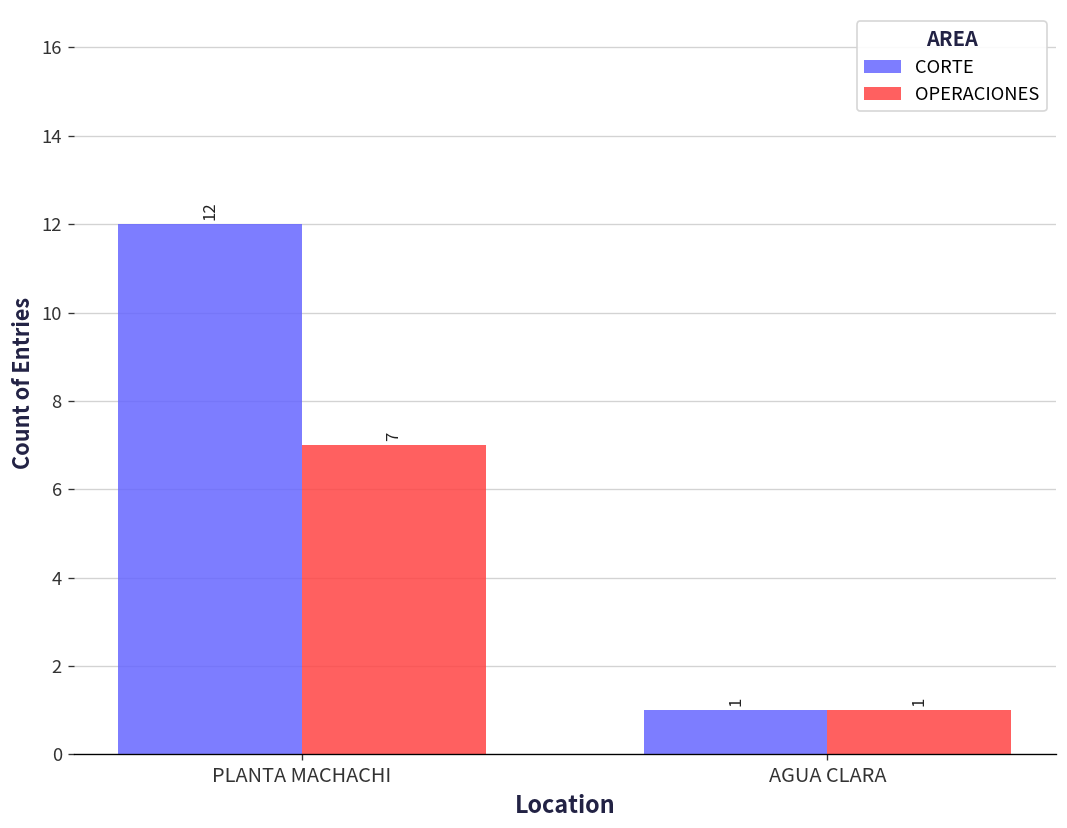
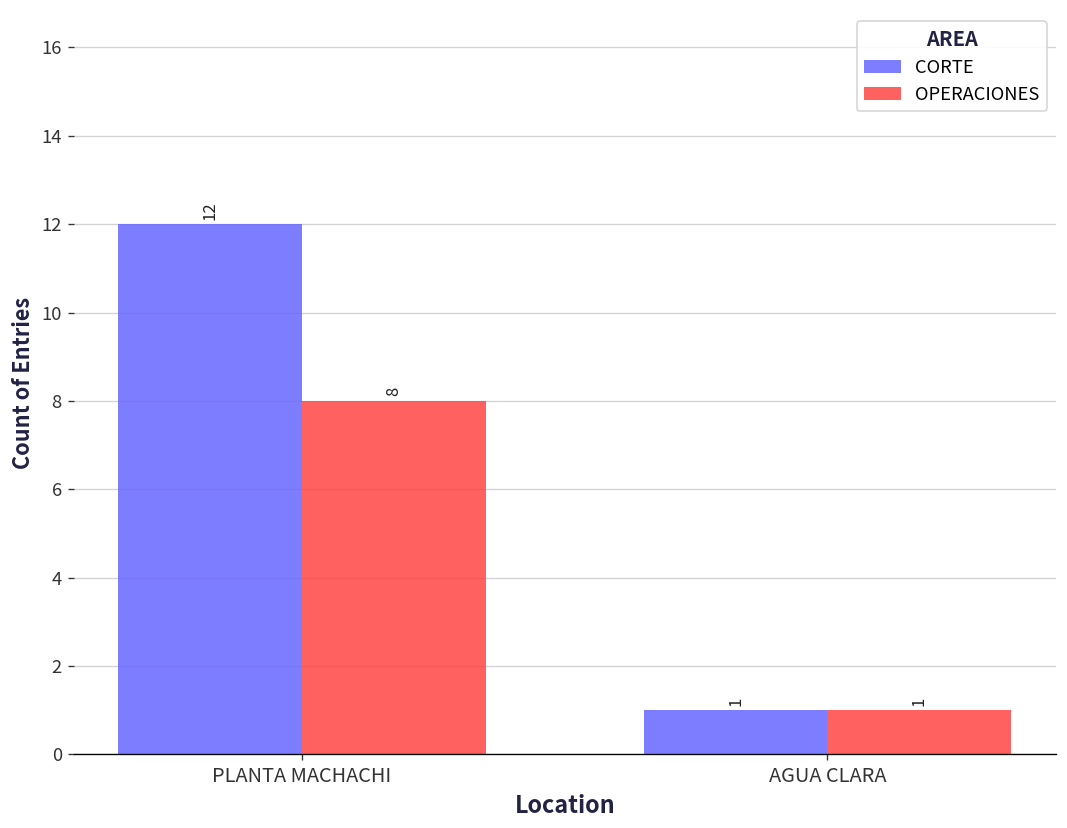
OPERACIONES, PLANTA MACHACHI: 7 -> 8
